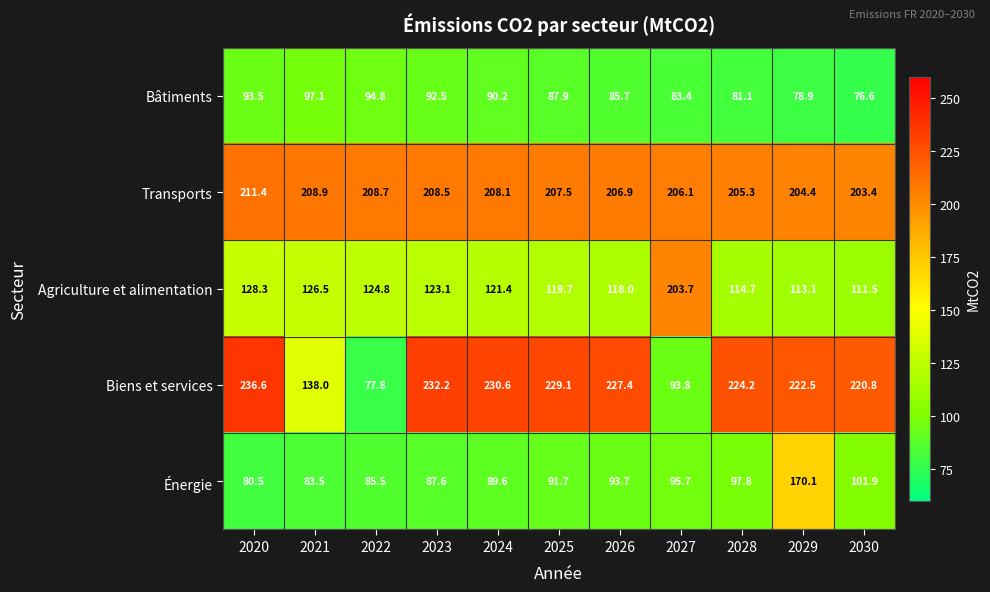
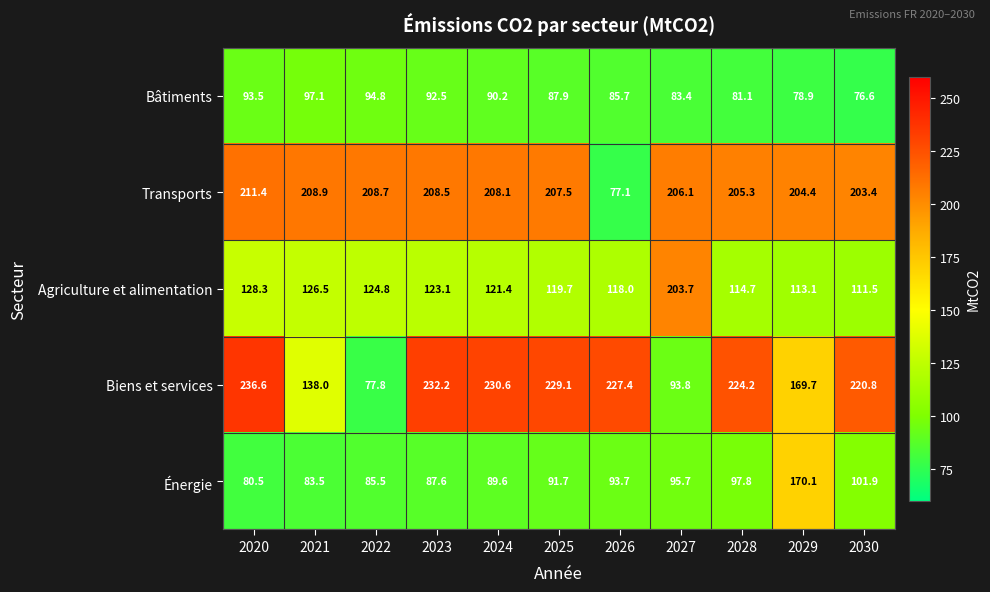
Transports, 2026: 206.9 -> 77.1
Biens et services, 2029: 222.5 -> 169.7
